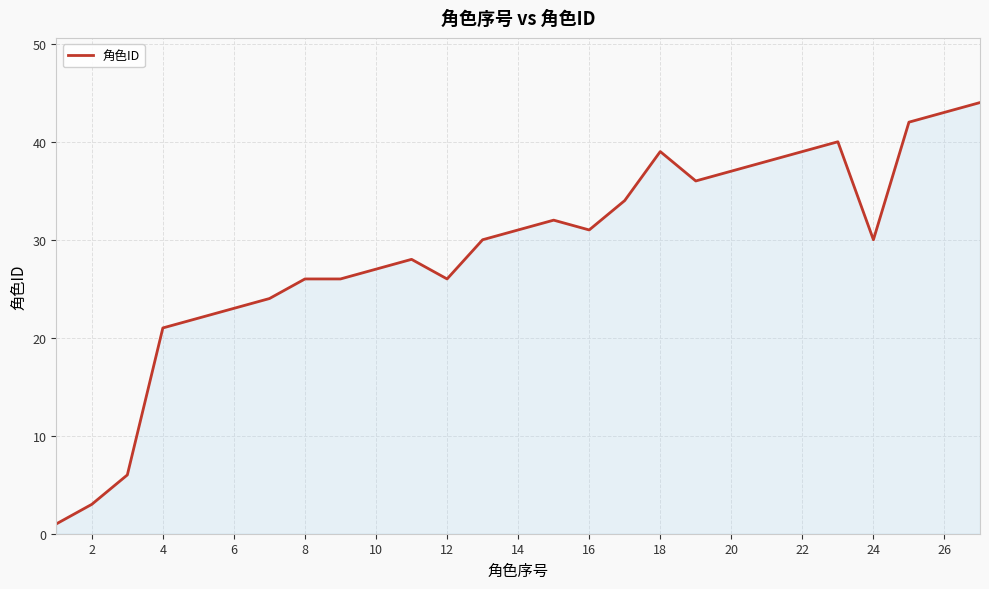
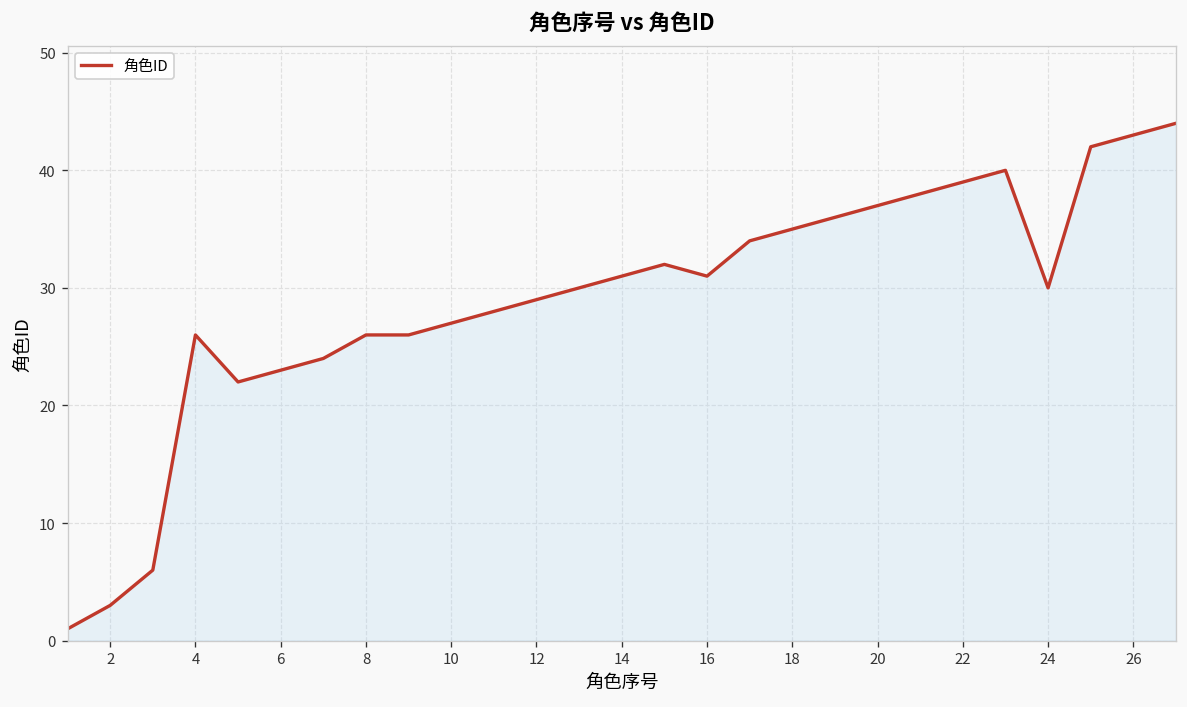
4: 21 -> 26
12: 26 -> 29
18: 39 -> 35
